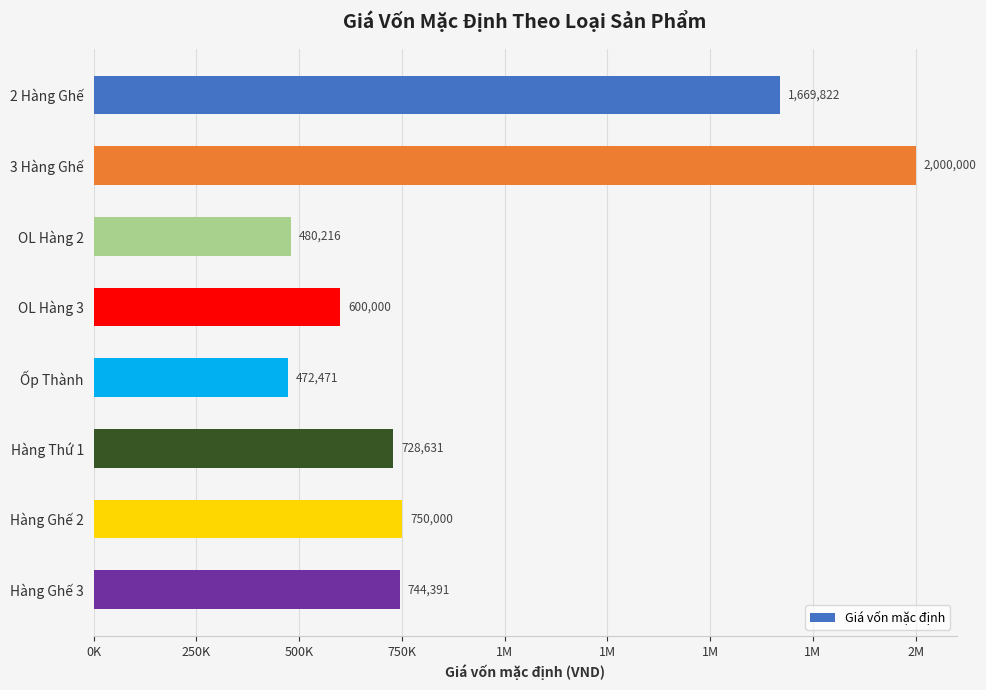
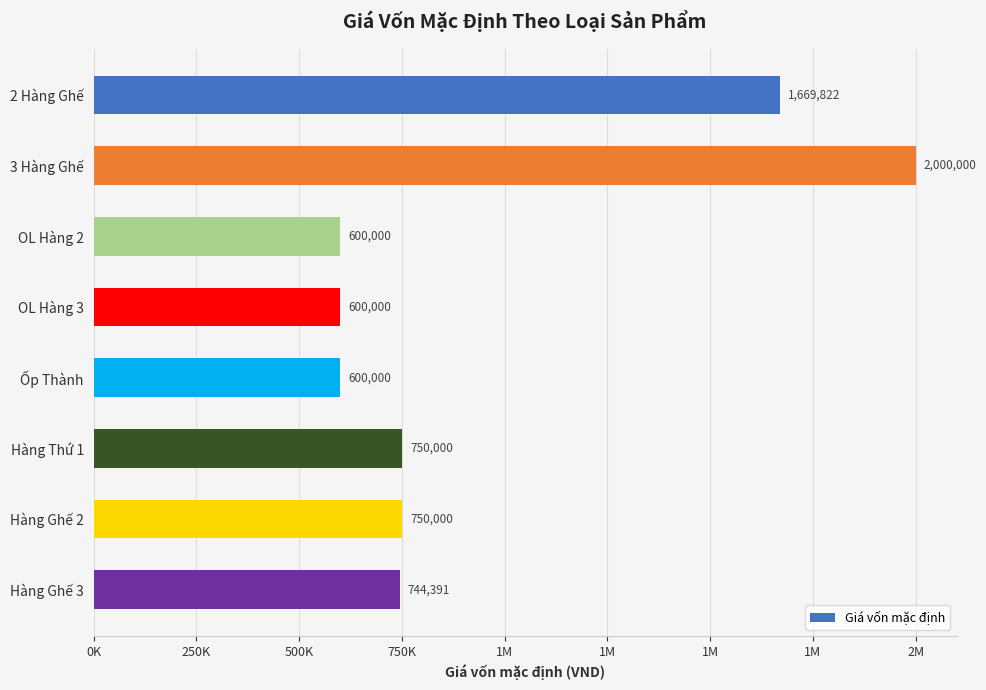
OL Hàng 2: 480,216 -> 600,000
Ốp Thành: 472,471 -> 600,000
Hàng Thứ 1: 728,631 -> 750,000
